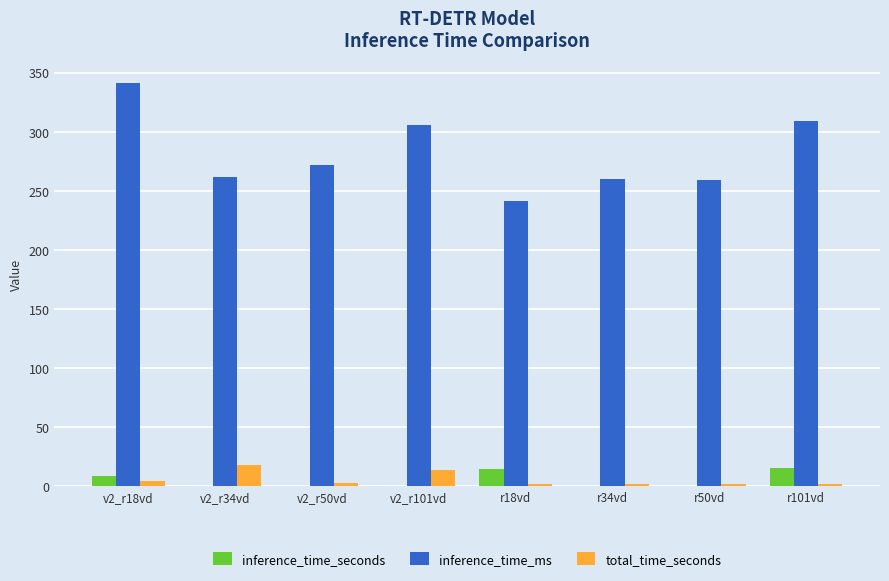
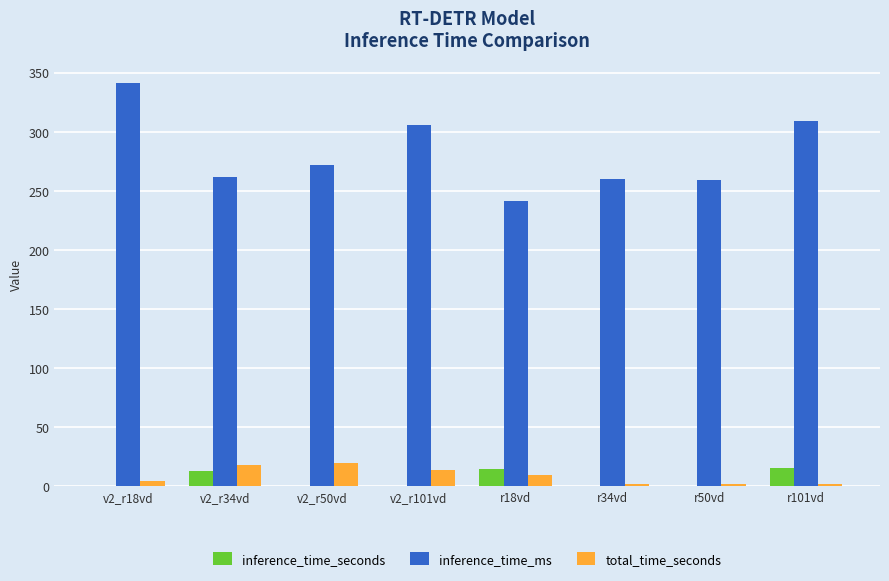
inference_time_seconds, v2_r18vd: 9 -> 0
inference_time_seconds, v2_r34vd: 0 -> 13
total_time_seconds, v2_r50vd: 2 -> 20
total_time_seconds, r18vd: 1 -> 9
